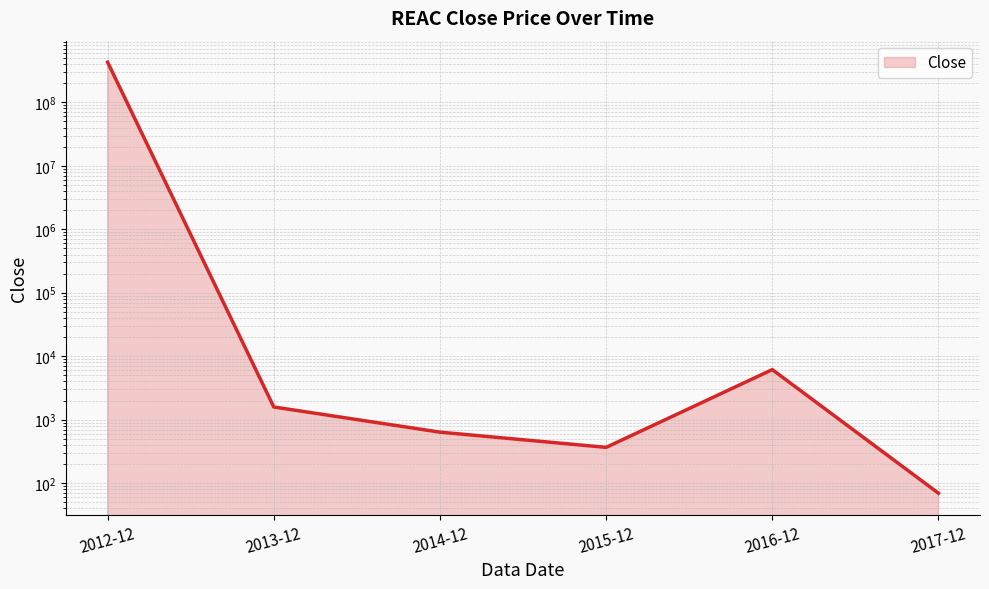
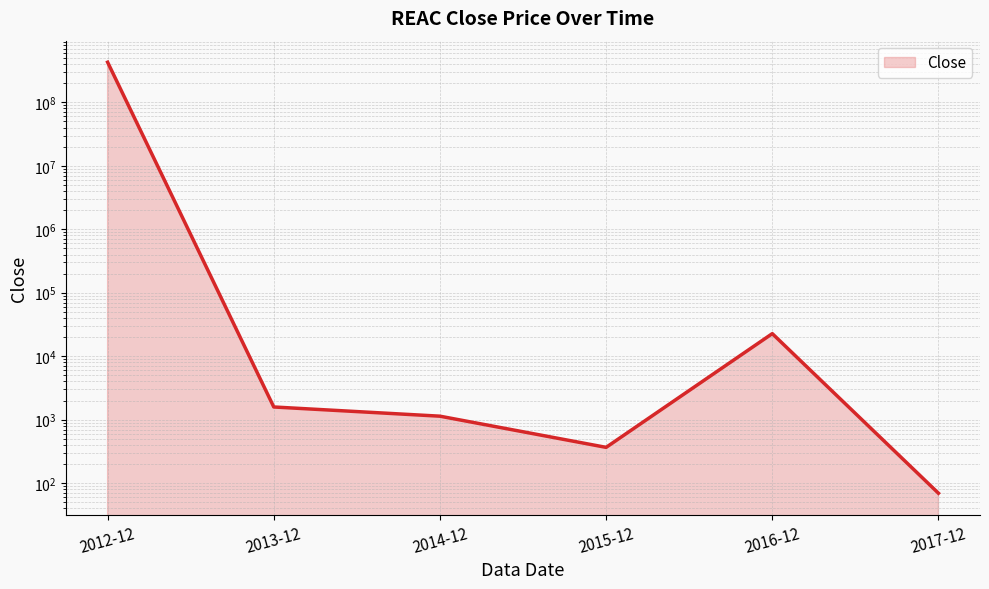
2014-12: 600 -> 1100
2016-12: 6000 -> 23000
